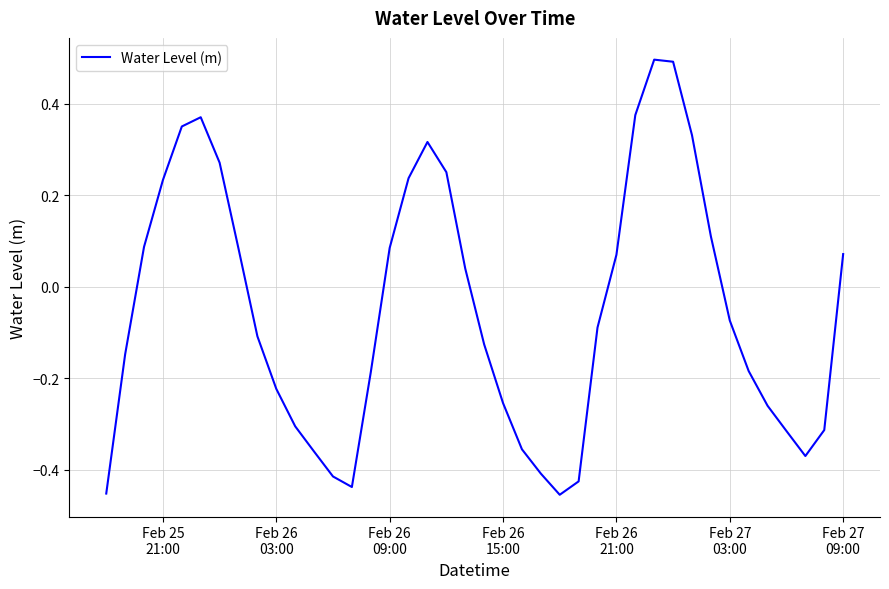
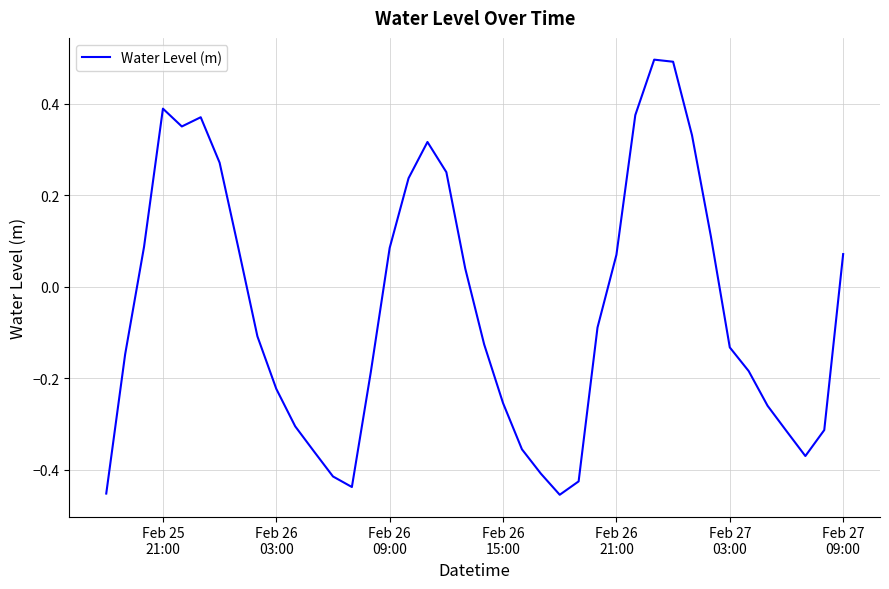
Feb 25 21:00: 0.23 -> 0.39
Feb 27 03:00: -0.07 -> -0.13
